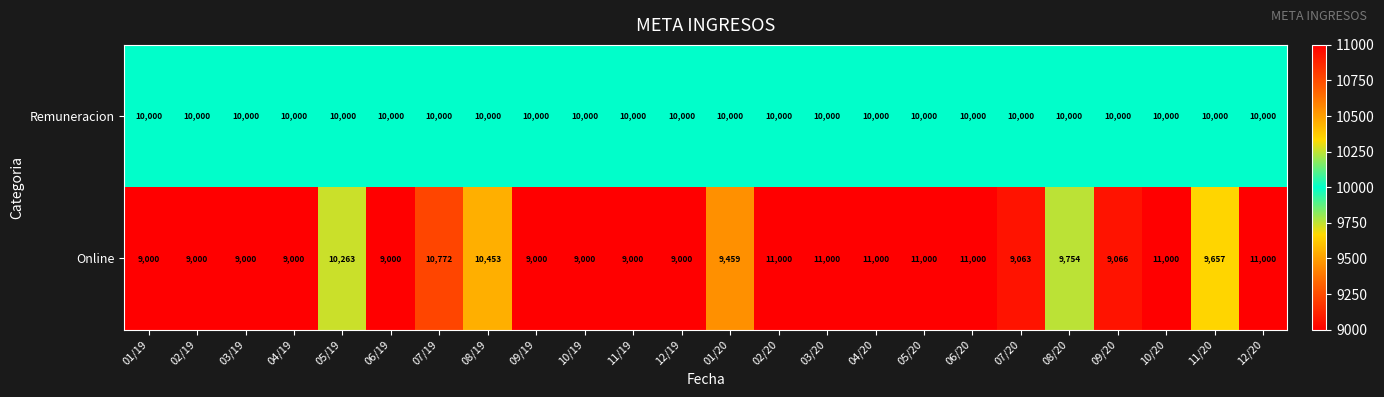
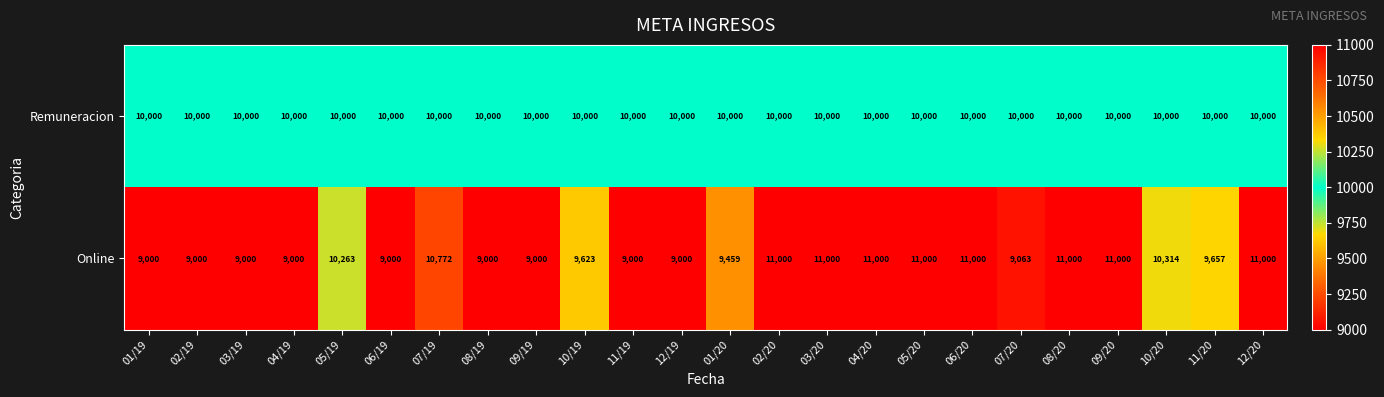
Online, 08/19: 10,453 -> 9,000
Online, 10/19: 9,000 -> 9,623
Online, 08/20: 9,754 -> 11,000
Online, 09/20: 9,066 -> 11,000
Online, 10/20: 11,000 -> 10,314
